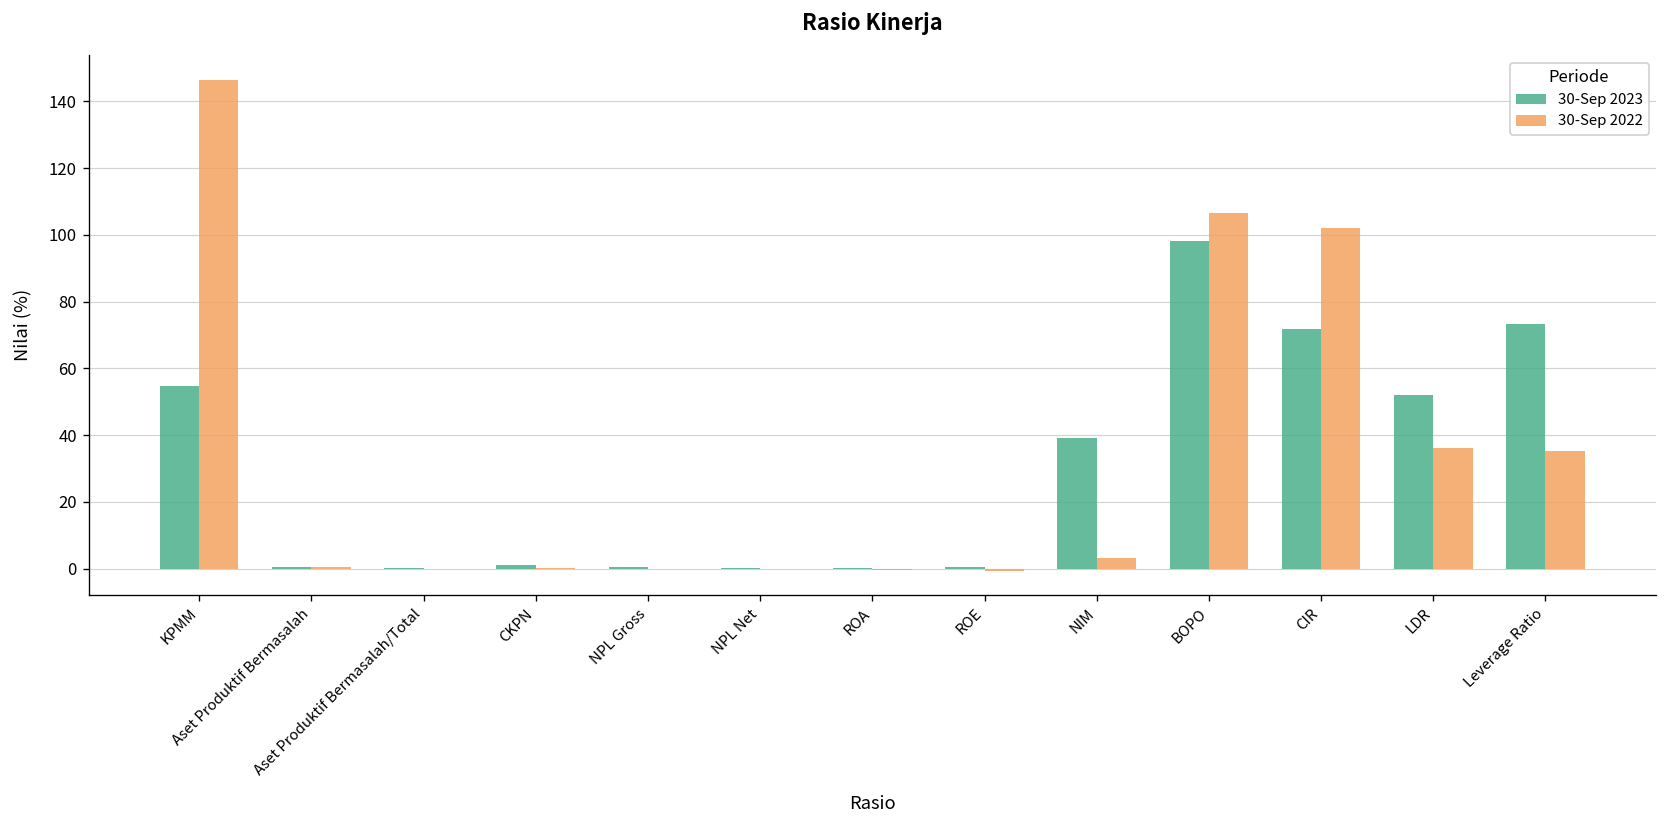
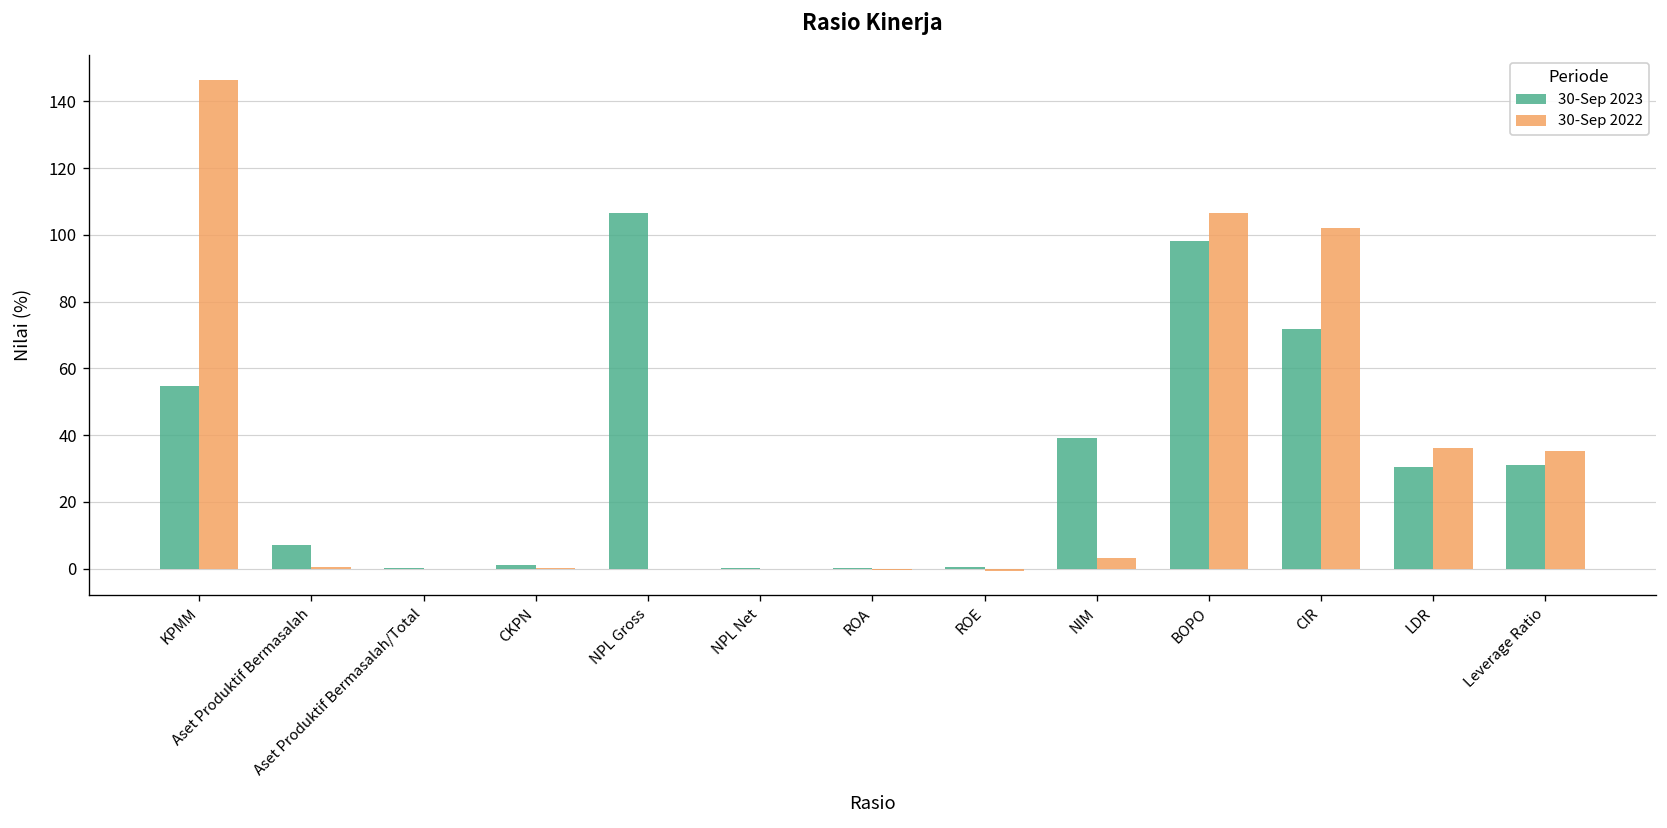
30-Sep 2023, Aset Produktif Bermasalah: 1 -> 7
30-Sep 2023, NPL Gross: 1 -> 107
30-Sep 2023, LDR: 52 -> 31
30-Sep 2023, Leverage Ratio: 73 -> 31
